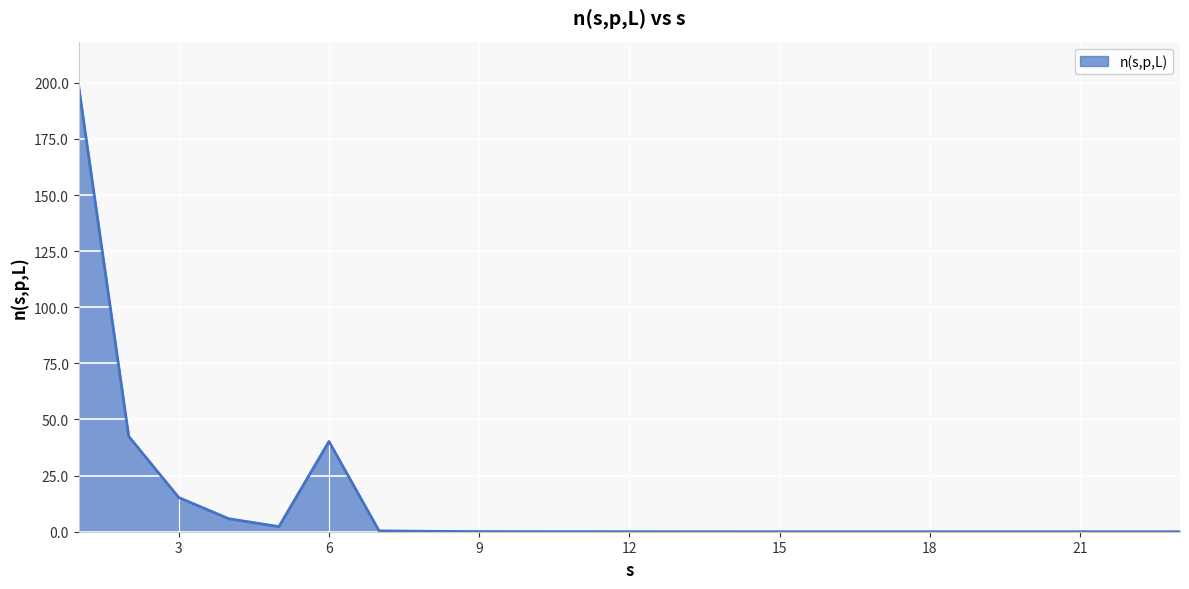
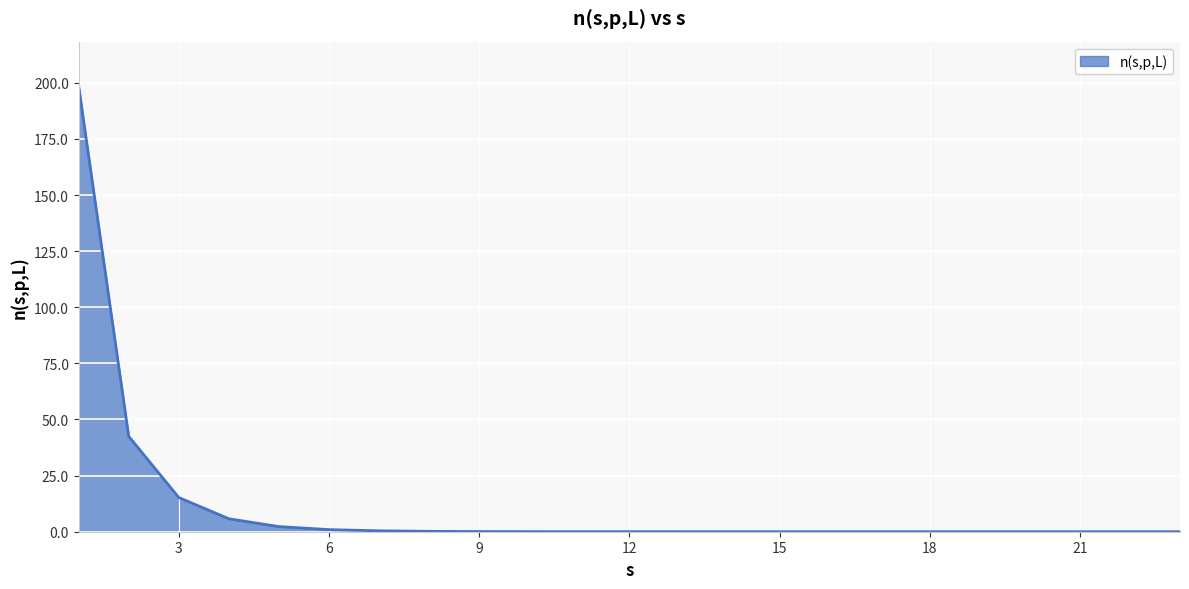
6: 40 -> 1
